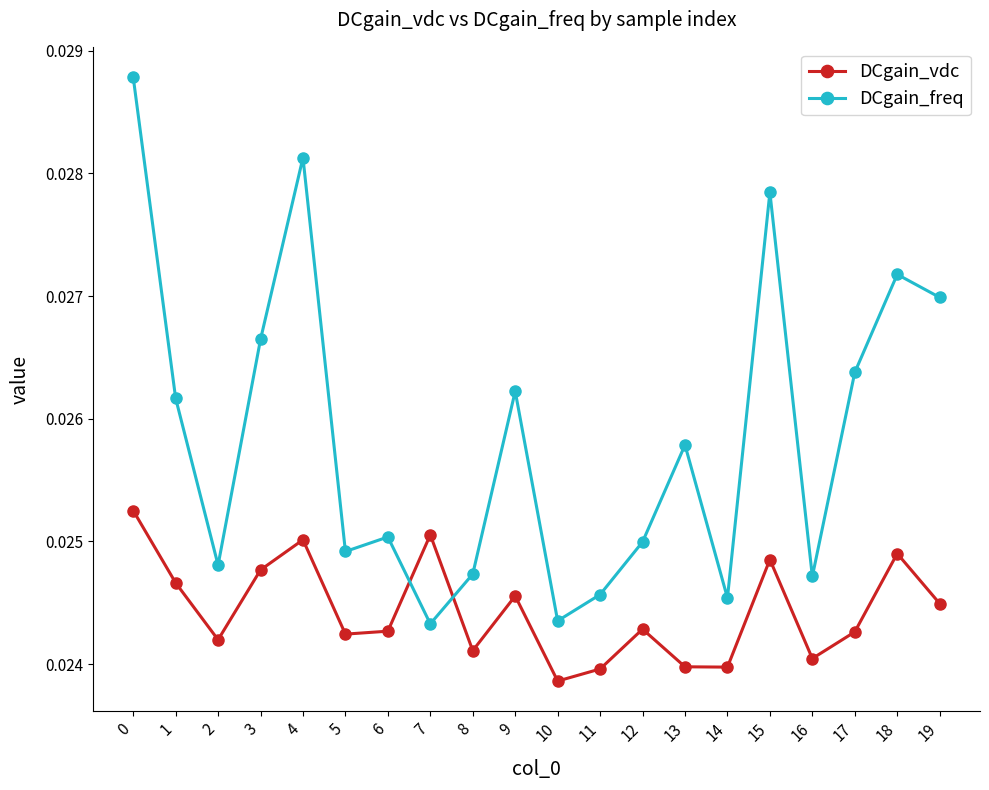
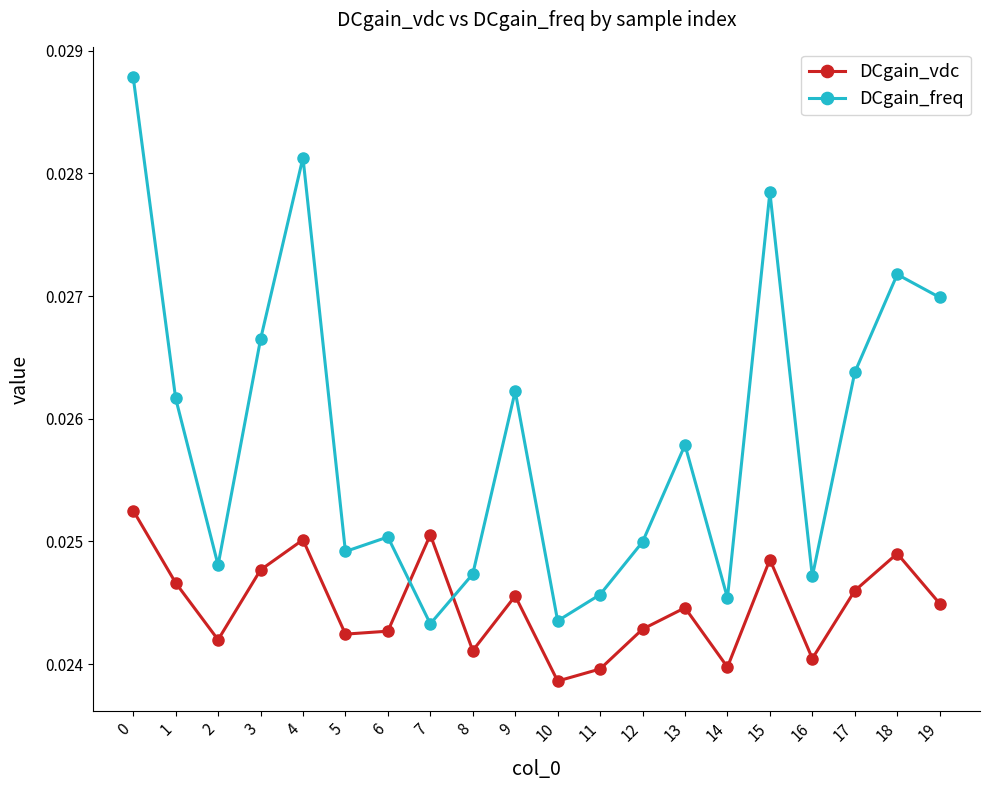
DCgain_vdc, 13: 0.02398 -> 0.02446
DCgain_vdc, 17: 0.02426 -> 0.02460
